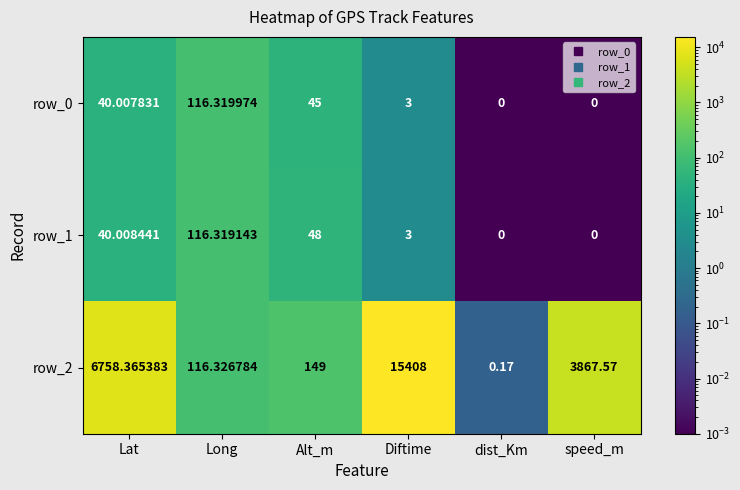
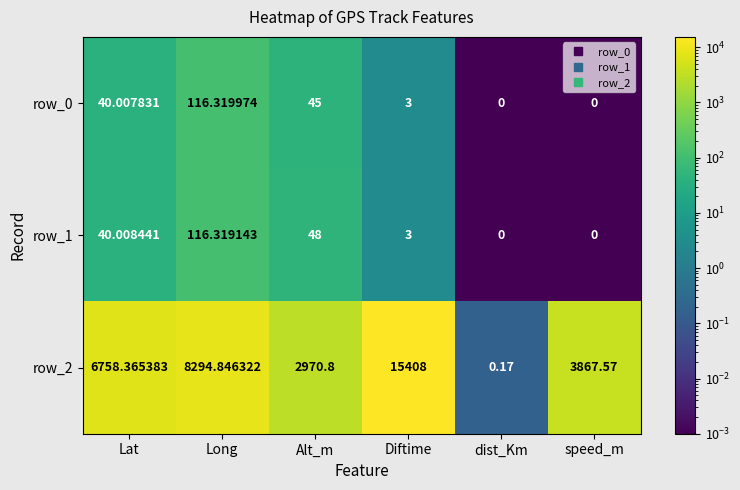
row_2, Long: 116.326784 -> 8294.846322
row_2, Alt_m: 149 -> 2970.8
